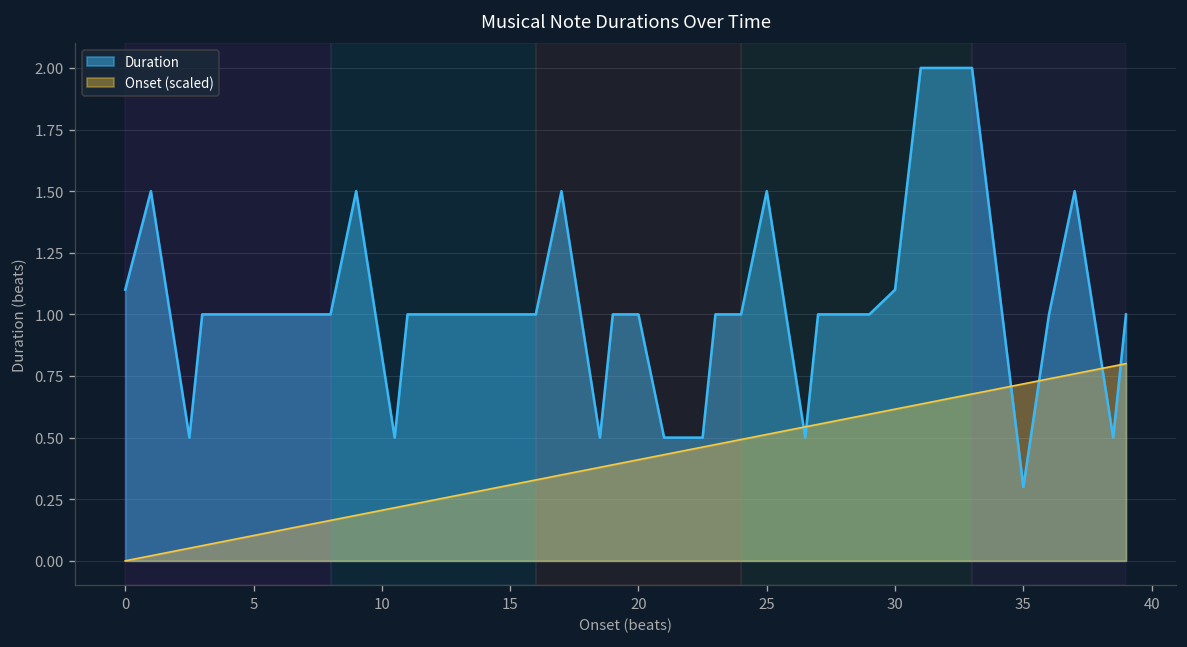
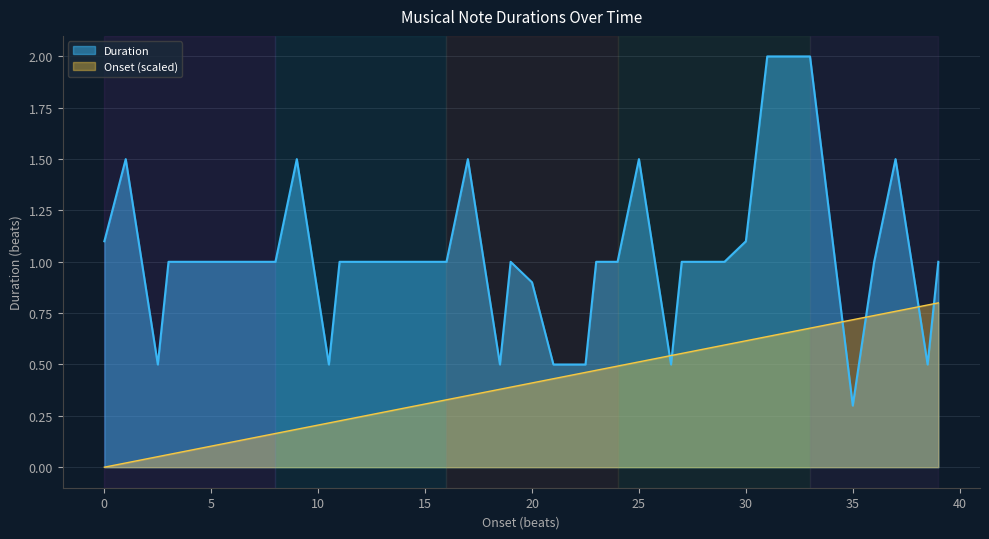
Duration, 20: 1.0 -> 0.9
